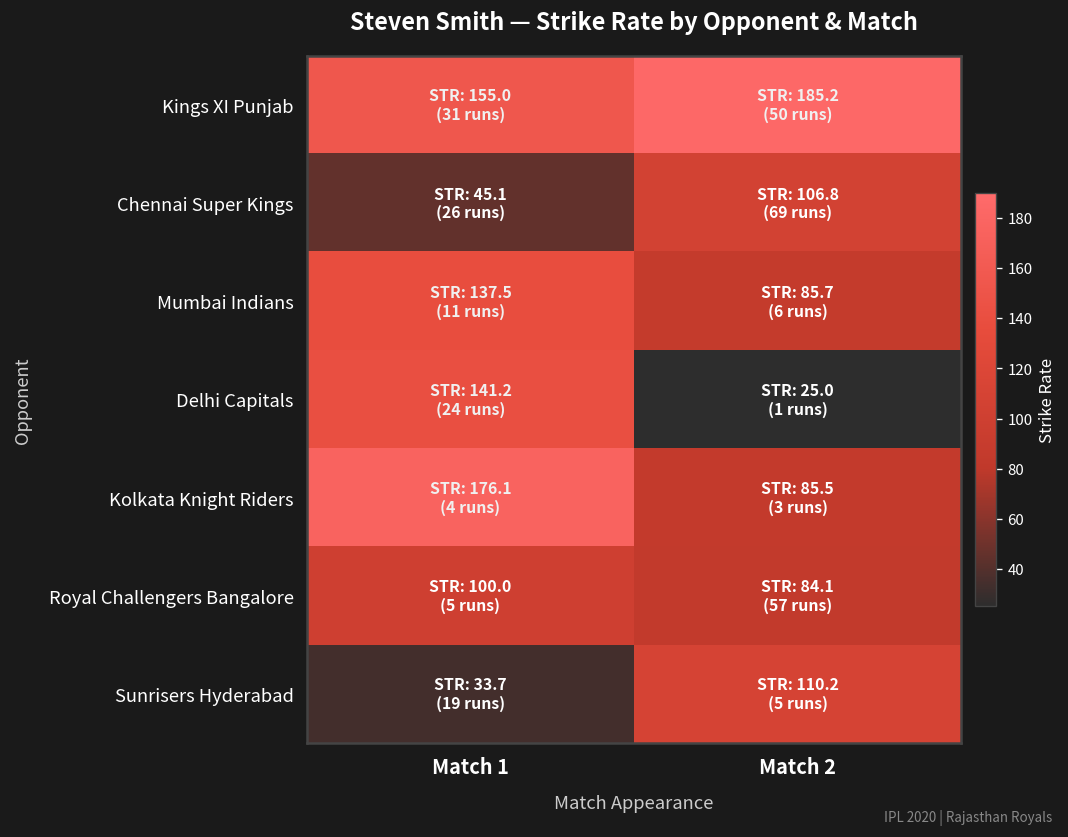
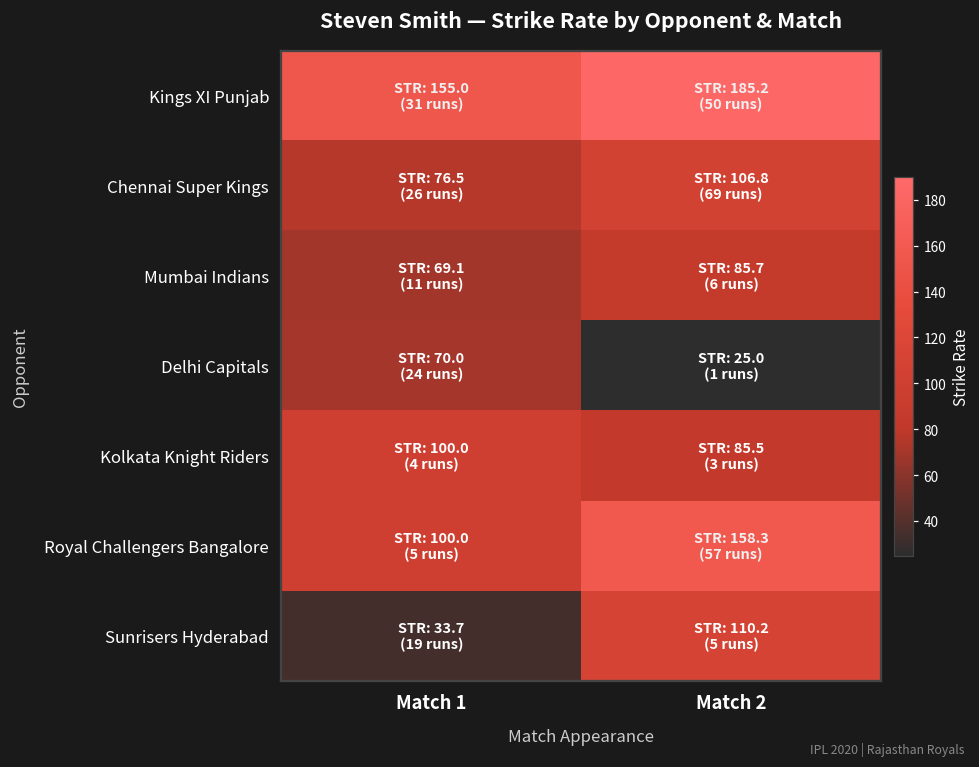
Chennai Super Kings, Match 1: 45.1 -> 76.5
Mumbai Indians, Match 1: 137.5 -> 69.1
Delhi Capitals, Match 1: 141.2 -> 70.0
Kolkata Knight Riders, Match 1: 176.1 -> 100.0
Royal Challengers Bangalore, Match 2: 84.1 -> 158.3
